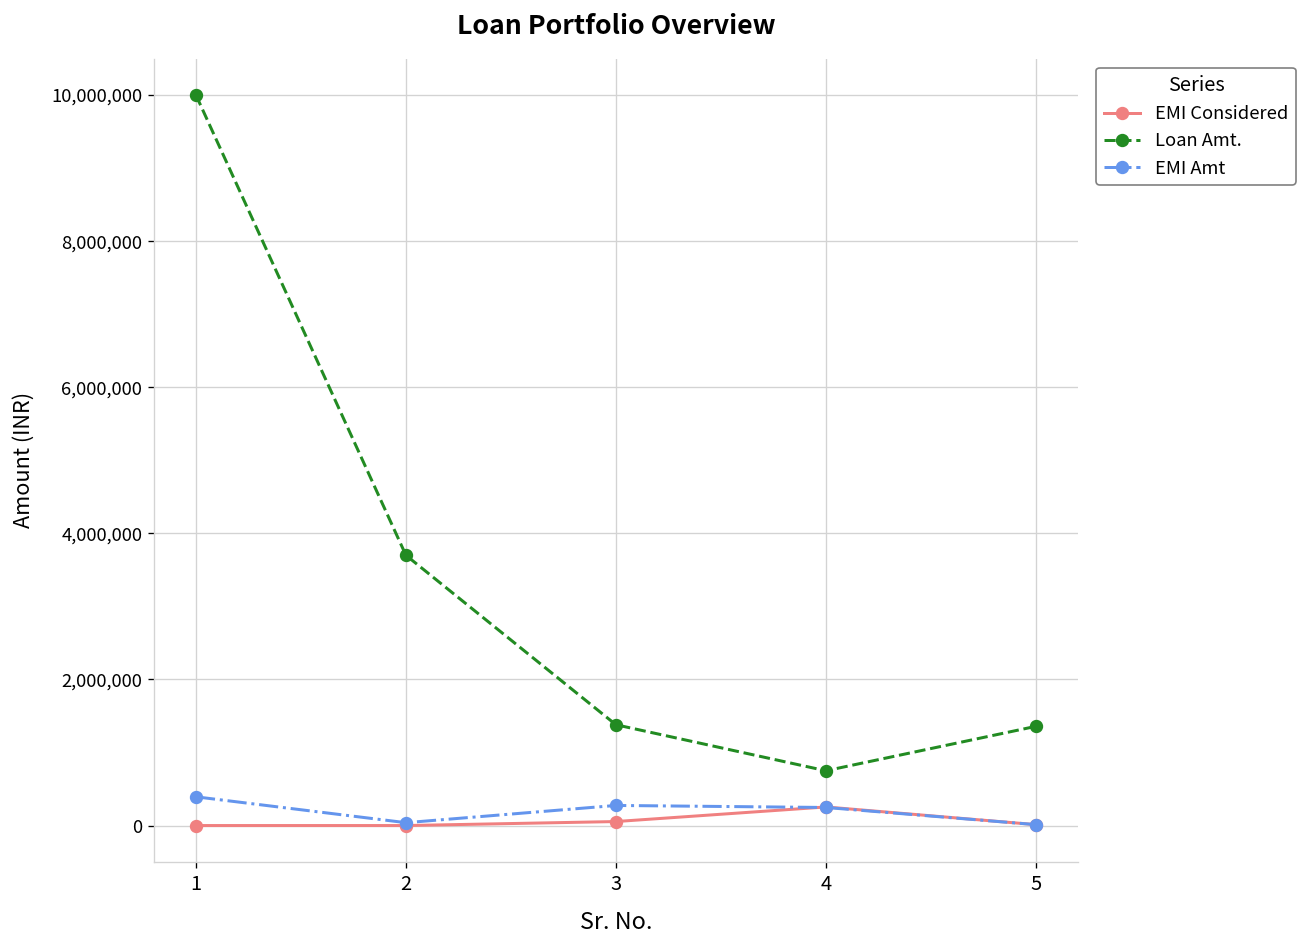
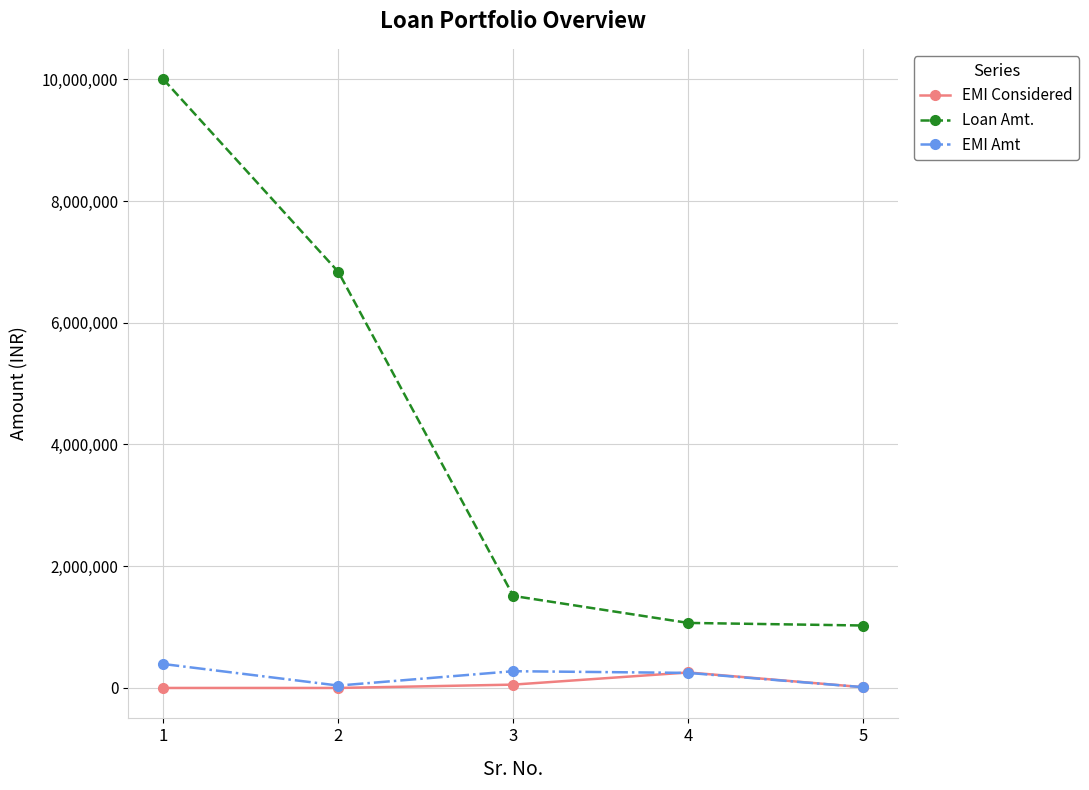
Loan Amt., 2: 3,700,000 -> 6,800,000
Loan Amt., 3: 1,400,000 -> 1,500,000
Loan Amt., 4: 800,000 -> 1,100,000
Loan Amt., 5: 1,400,000 -> 1,000,000
